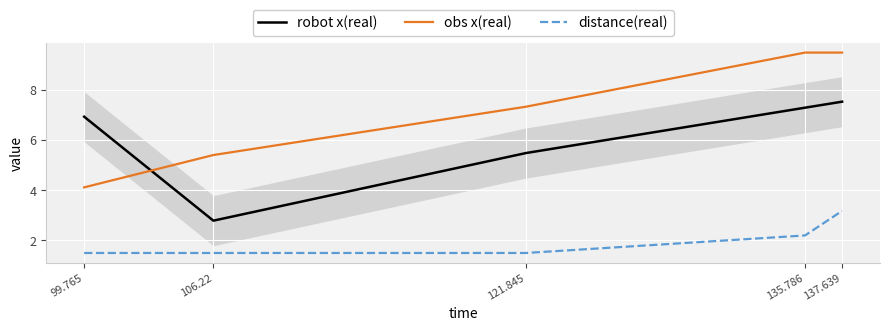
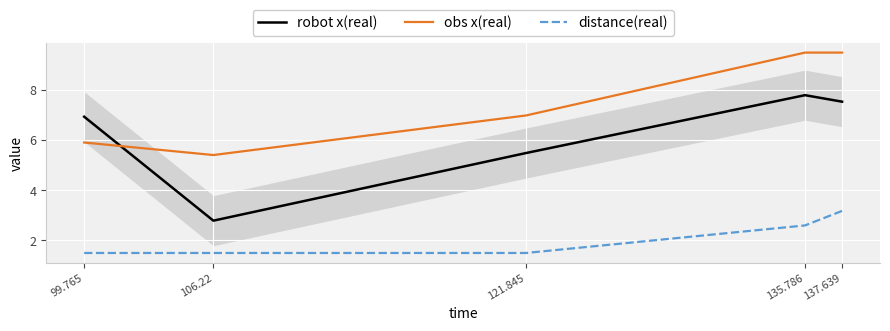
obs x(real), 99.765: 4.1 -> 5.9
obs x(real), 121.845: 7.3 -> 7.0
robot x(real), 135.786: 7.3 -> 7.8
distance(real), 135.786: 2.2 -> 2.6
